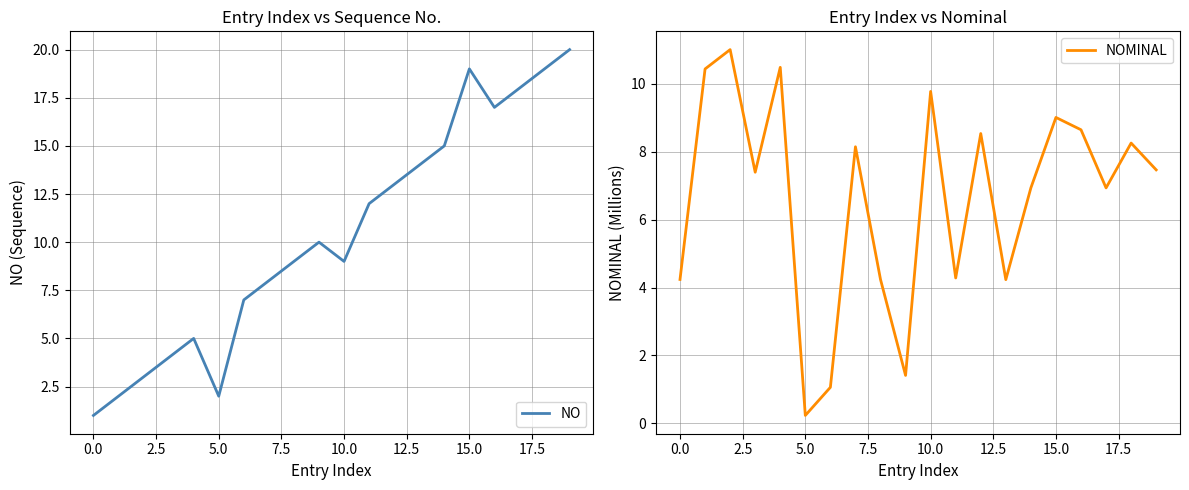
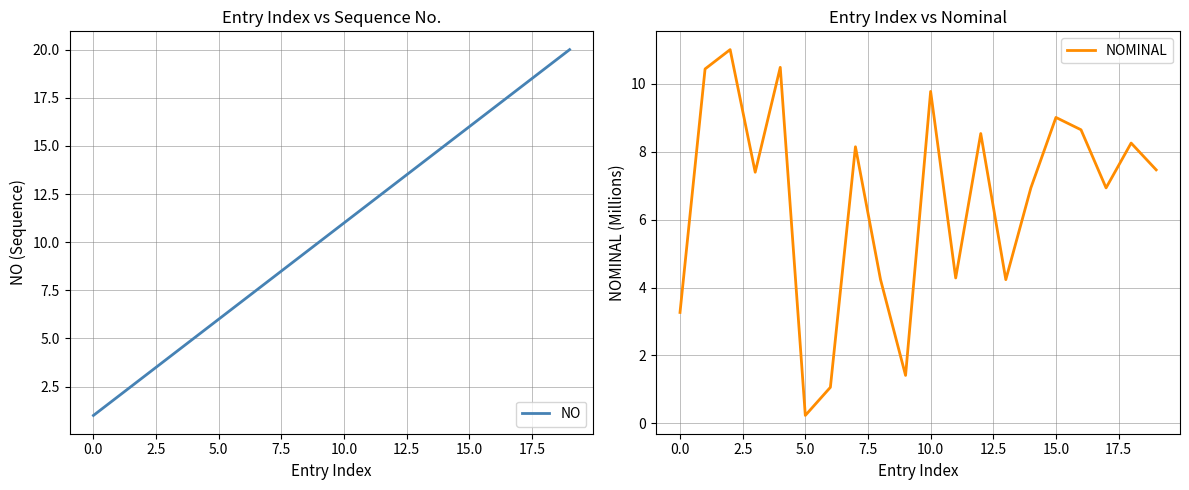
Entry Index vs Sequence No., 5.0: 2 -> 6
Entry Index vs Sequence No., 10.0: 9 -> 11
Entry Index vs Sequence No., 15.0: 19 -> 16
Entry Index vs Nominal, 0.0: 4.2 -> 3.3
